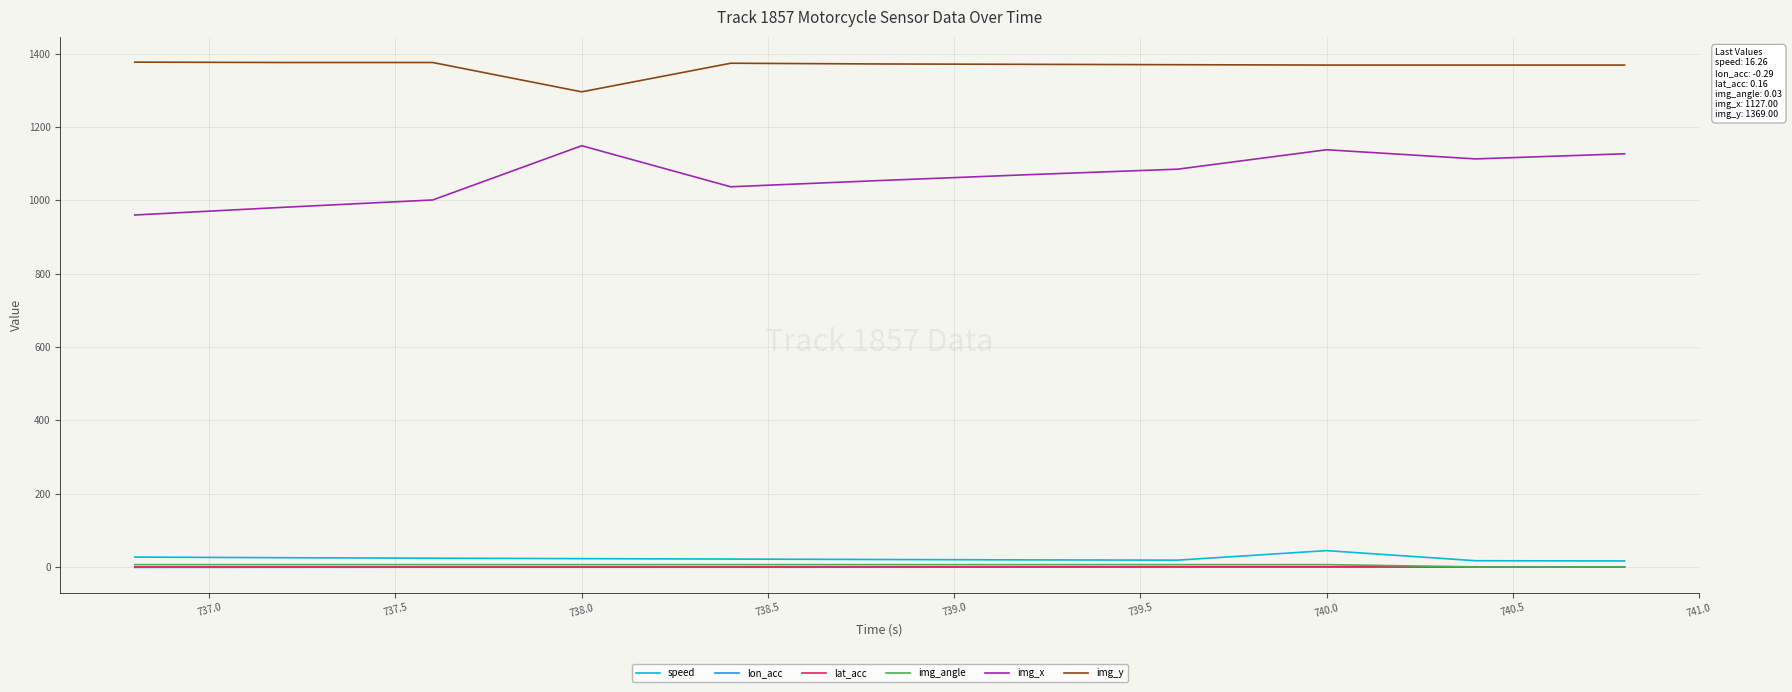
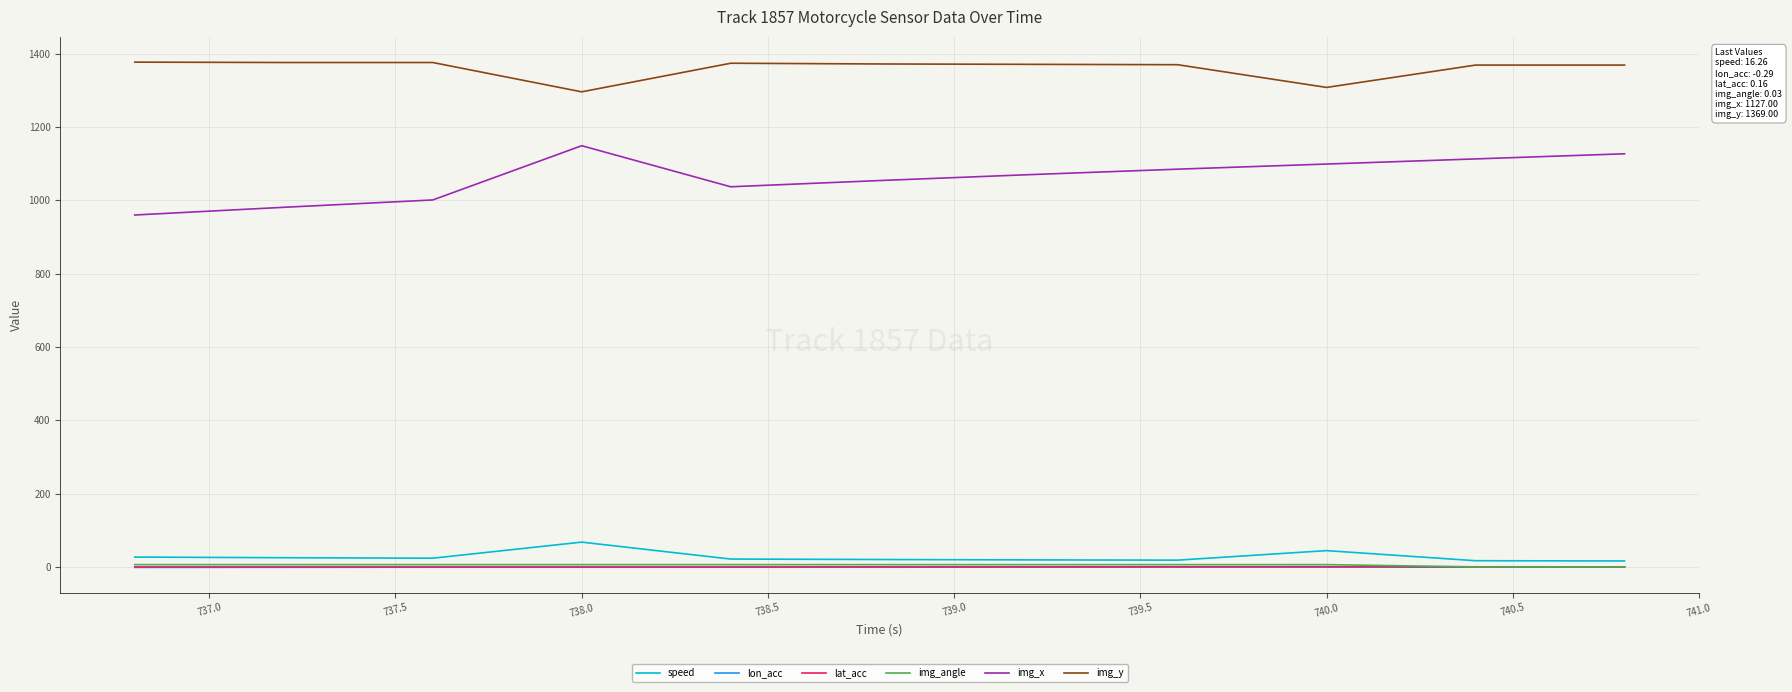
speed, 738.0: 20 -> 70
img_x, 740.0: 1140 -> 1100
img_y, 740.0: 1370 -> 1310
